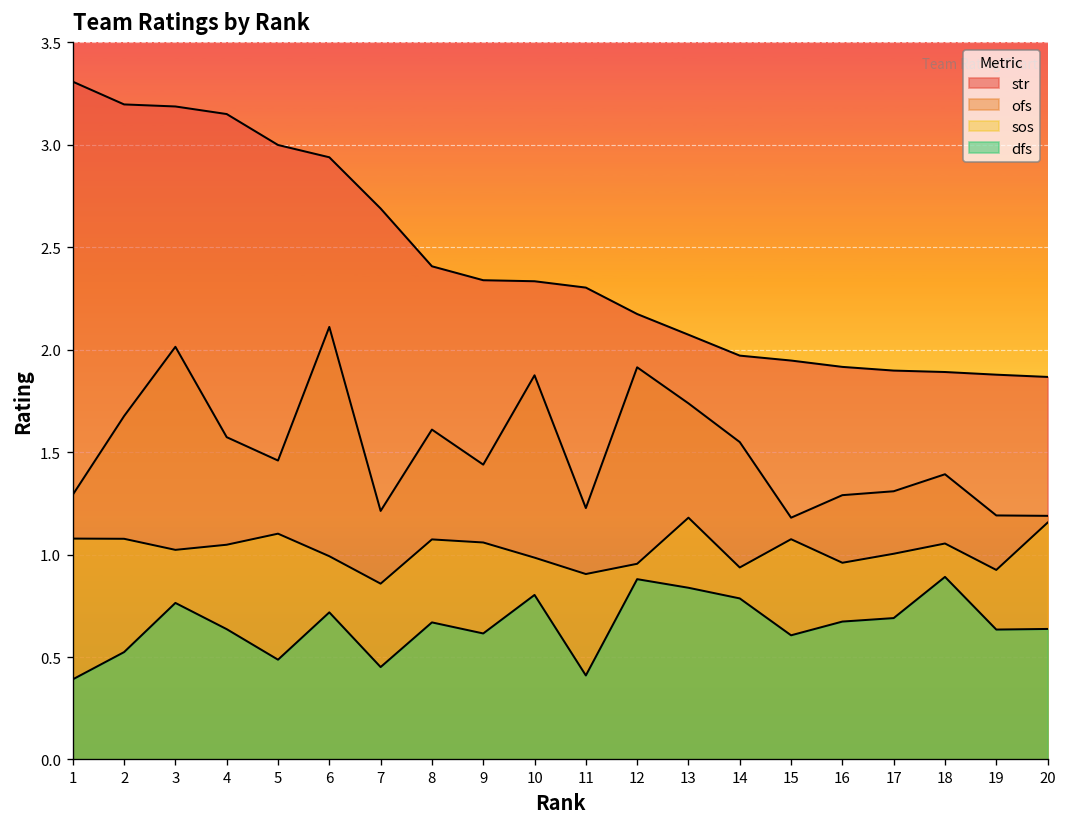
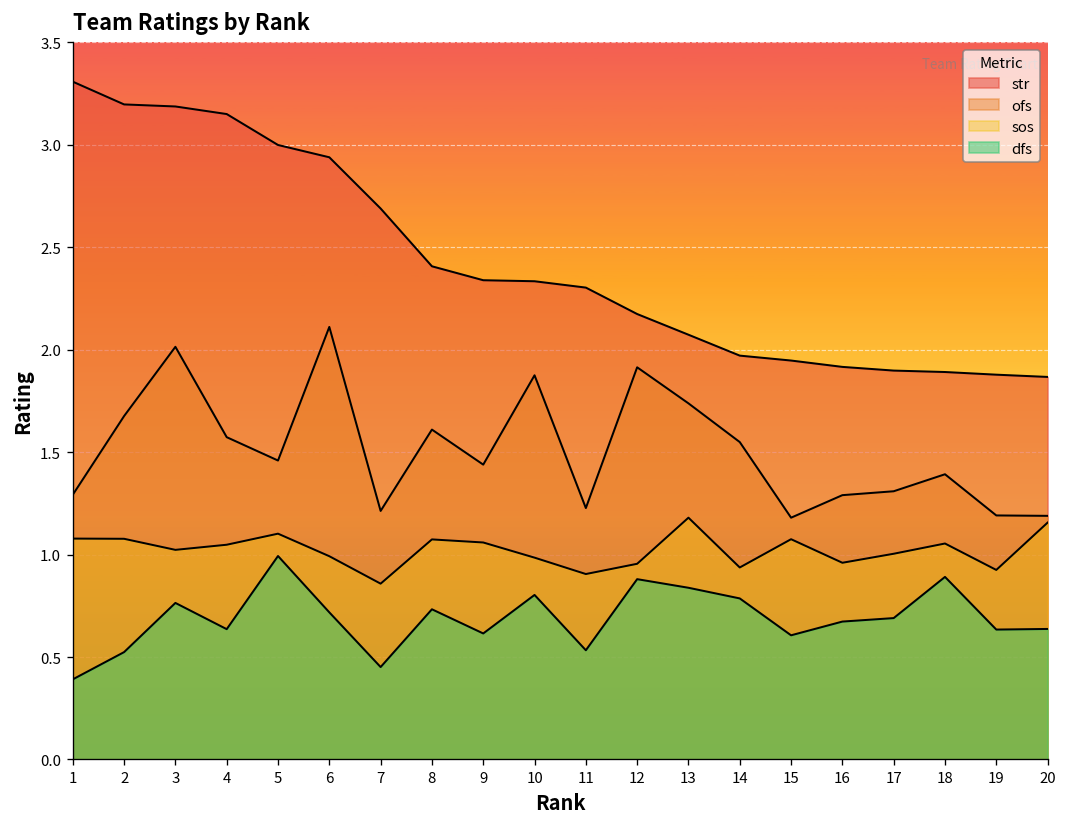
dfs, 5: 0.49 -> 0.99
dfs, 8: 0.67 -> 0.73
dfs, 11: 0.41 -> 0.53
